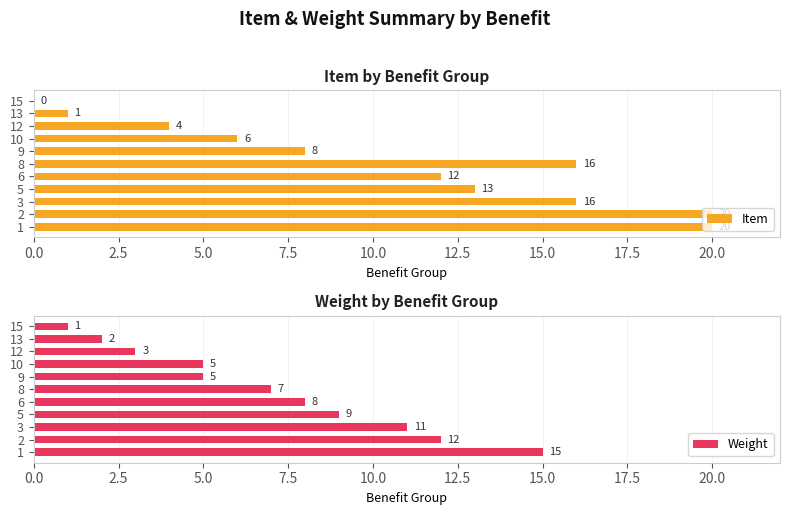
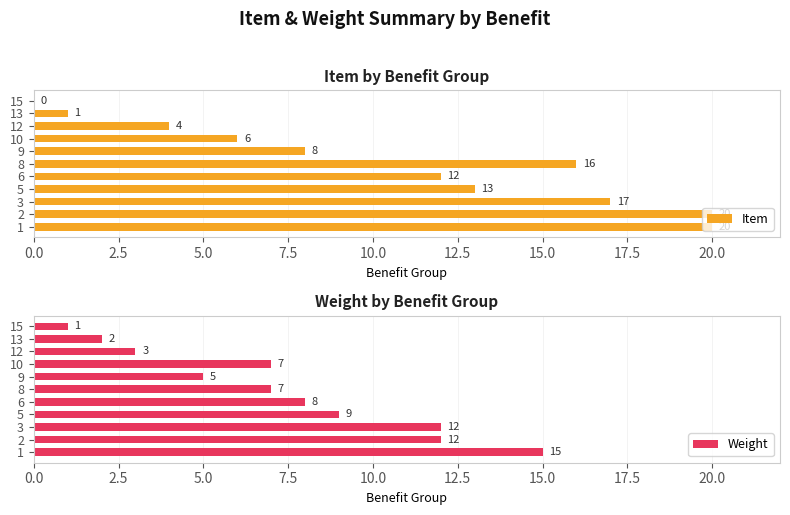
Item by Benefit Group, 3: 16 -> 17
Weight by Benefit Group, 10: 5 -> 7
Weight by Benefit Group, 3: 11 -> 12
